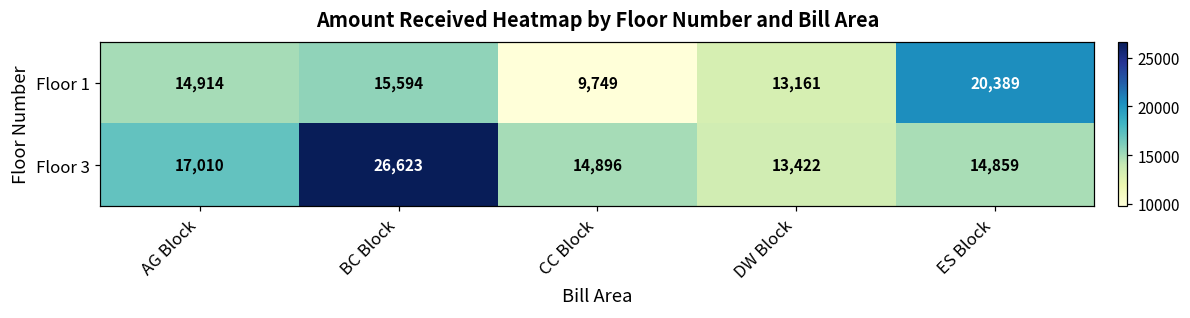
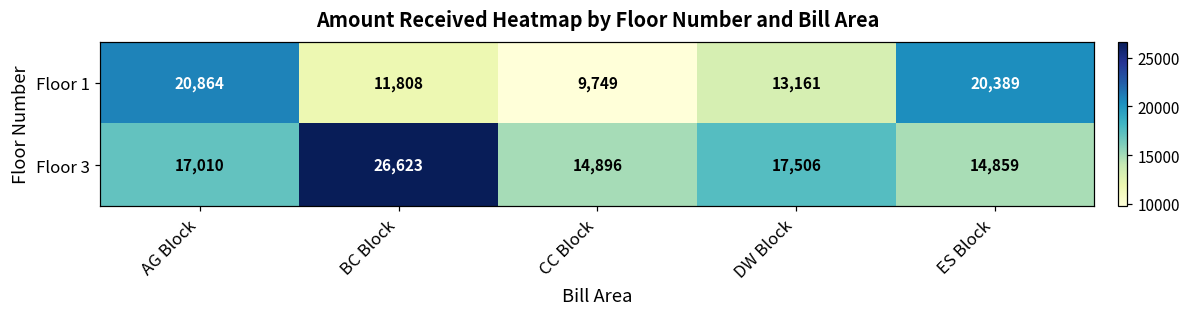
Floor 1, AG Block: 14,914 -> 20,864
Floor 1, BC Block: 15,594 -> 11,808
Floor 3, DW Block: 13,422 -> 17,506
